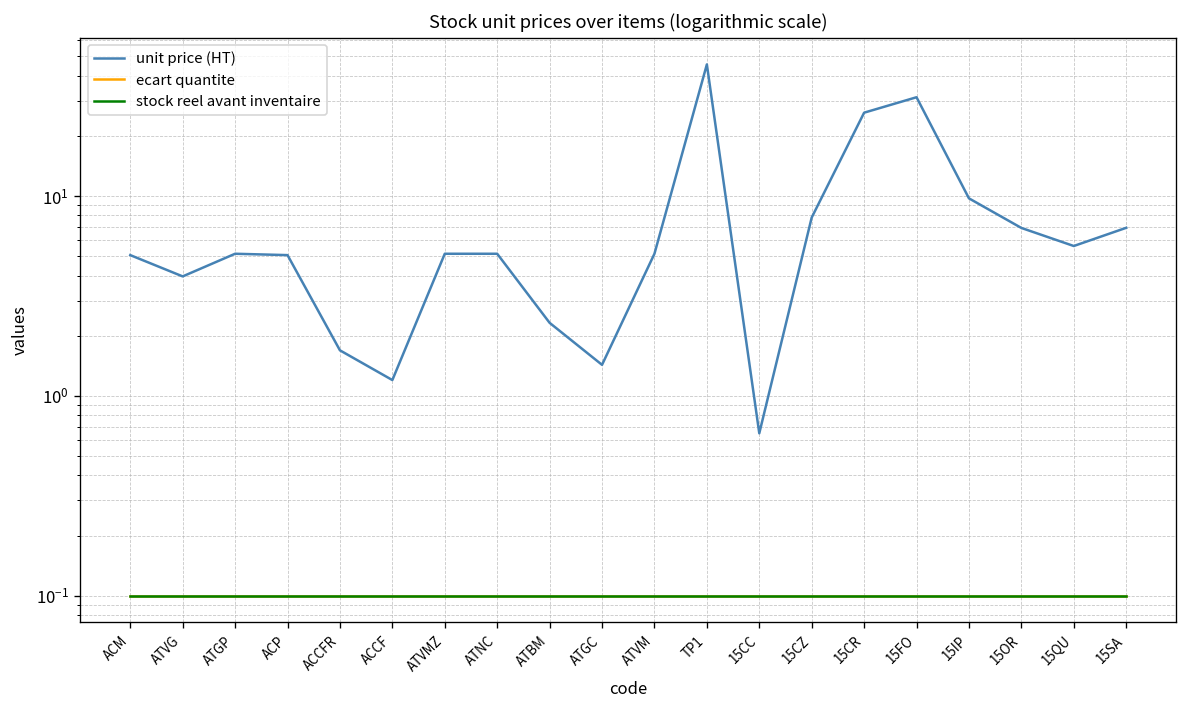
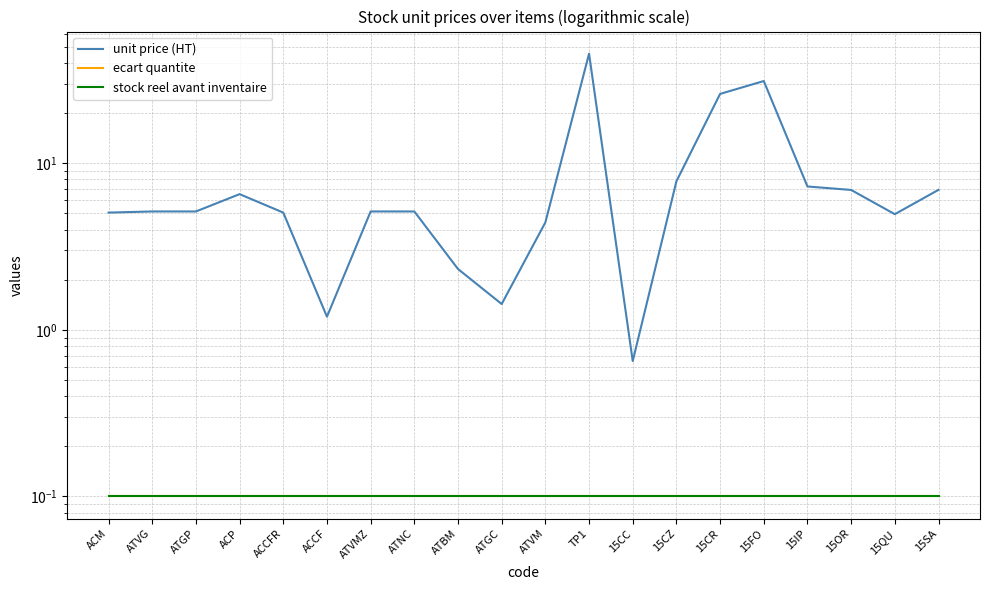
unit price (HT), ATVG: 4.0 -> 5.1
unit price (HT), ACP: 5.1 -> 6.5
unit price (HT), ACCFR: 1.7 -> 5.1
unit price (HT), ATVM: 5.1 -> 4.4
unit price (HT), 15IP: 10 -> 7
unit price (HT), 15QU: 5.6 -> 5.0
